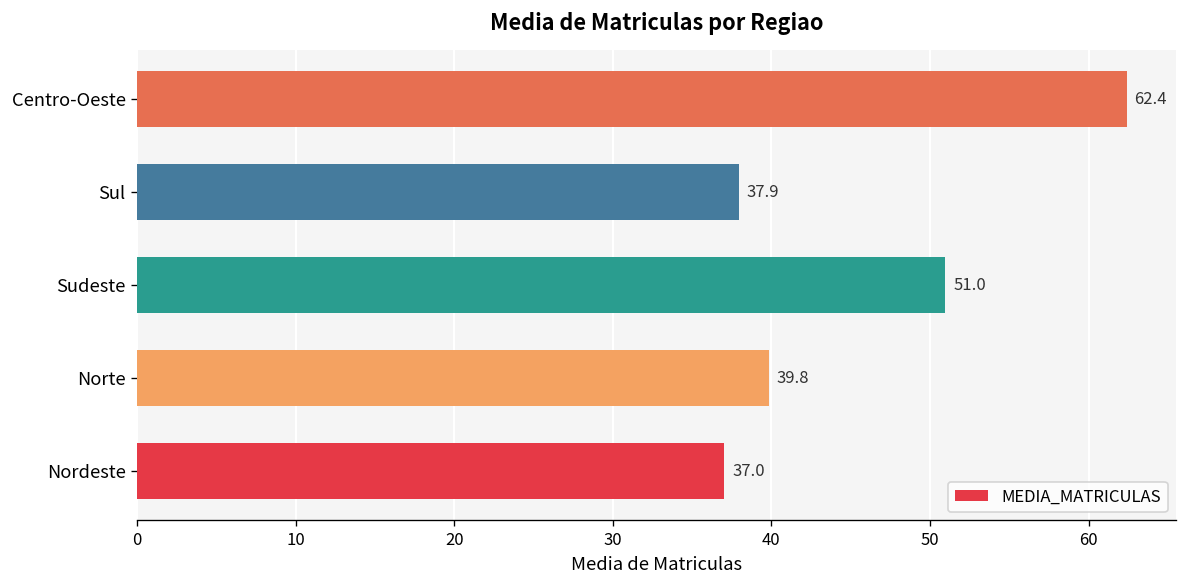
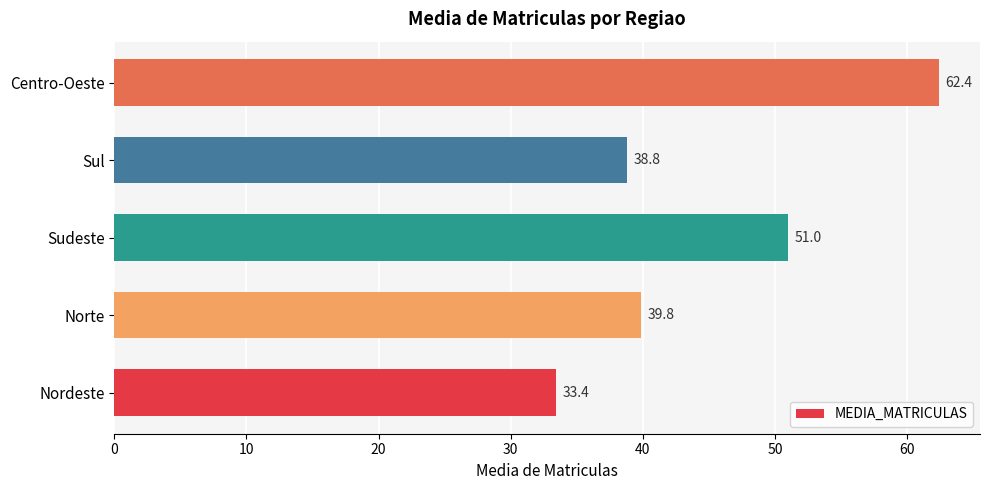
Sul: 37.9 -> 38.8
Nordeste: 37.0 -> 33.4
